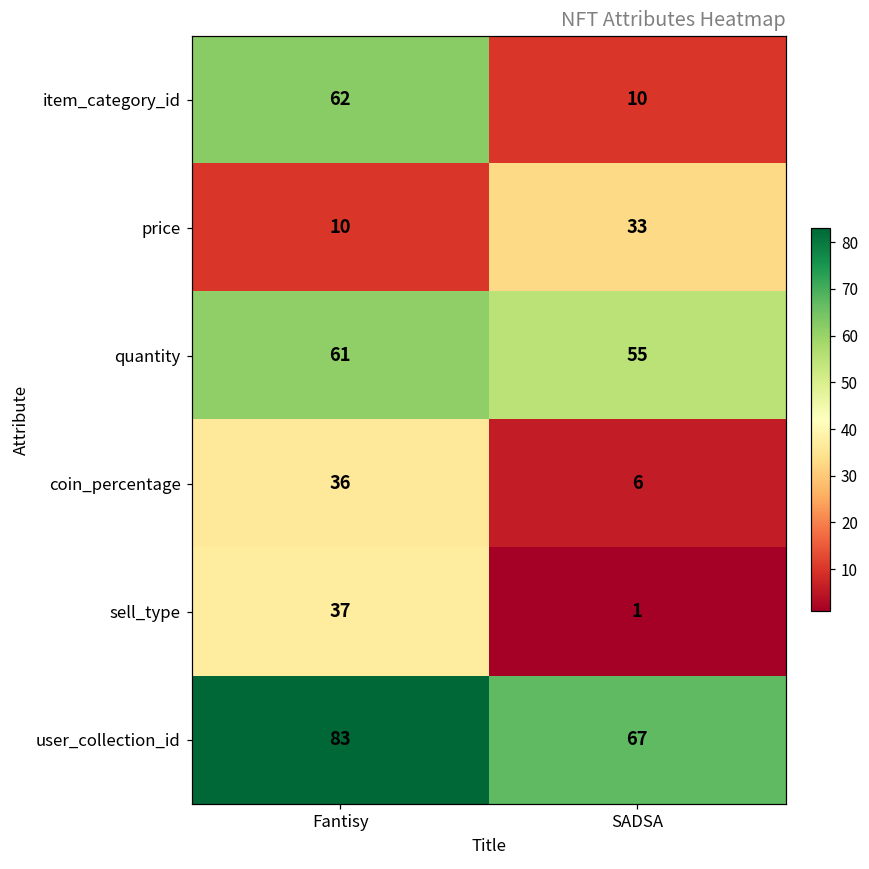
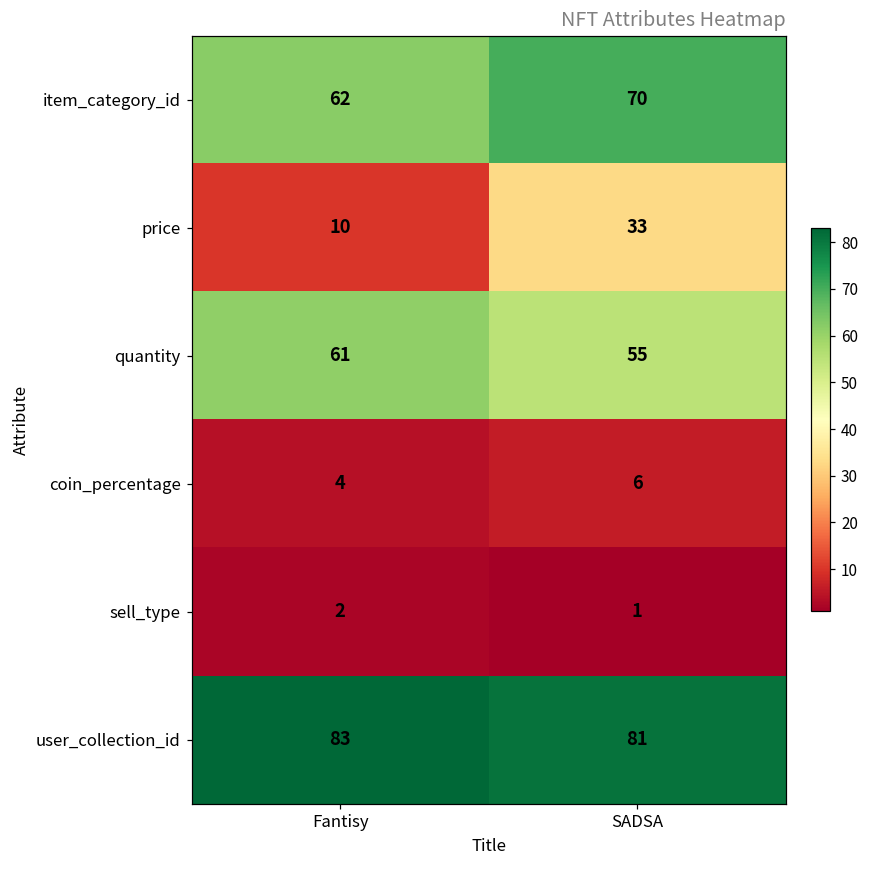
item_category_id, SADSA: 10 -> 70
coin_percentage, Fantisy: 36 -> 4
sell_type, Fantisy: 37 -> 2
user_collection_id, SADSA: 67 -> 81
